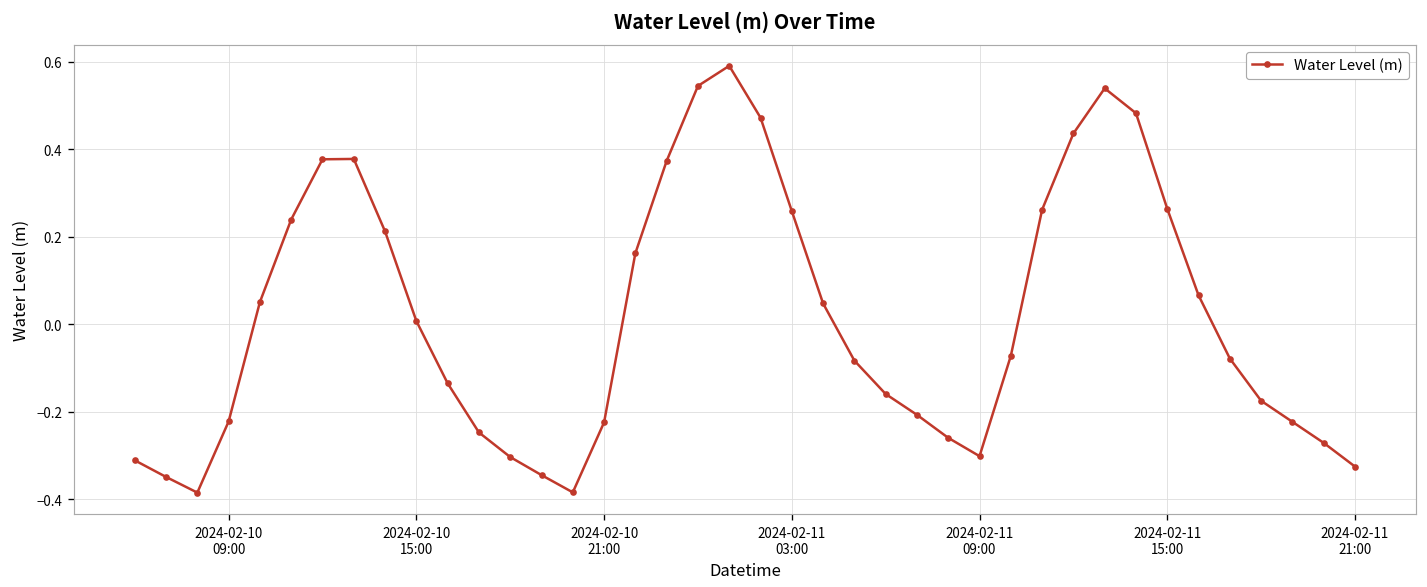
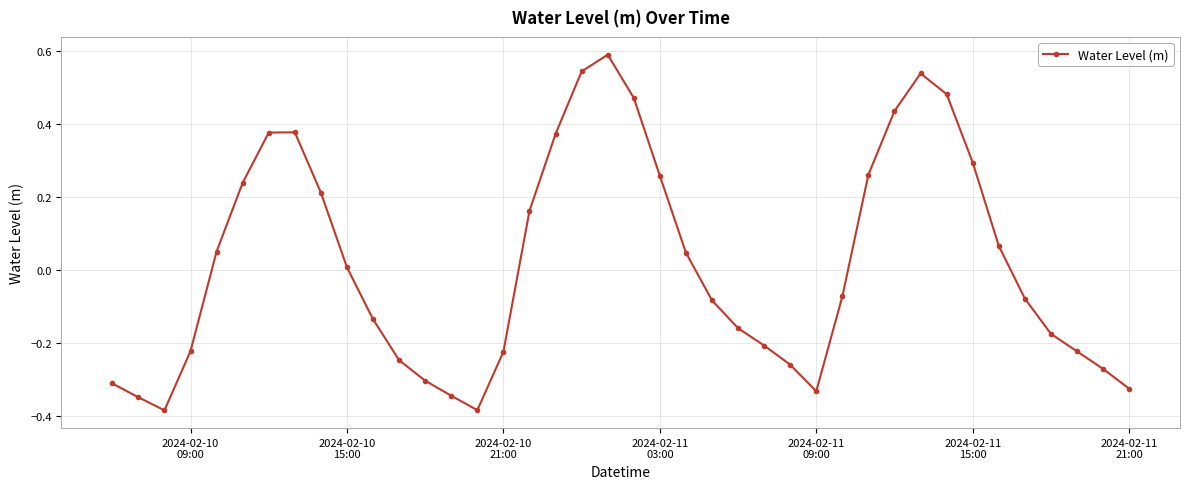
2024-02-11 09:00: -0.30 -> -0.33
2024-02-11 15:00: 0.26 -> 0.30
